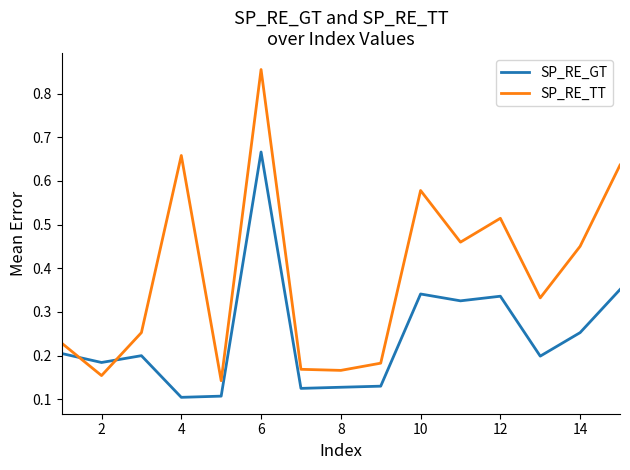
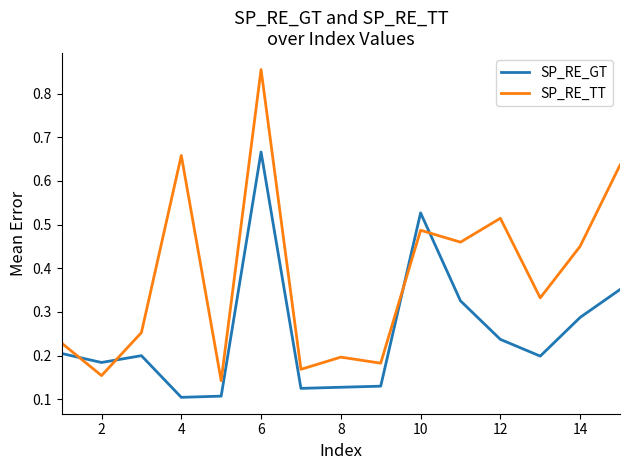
SP_RE_TT, 8: 0.17 -> 0.20
SP_RE_GT, 10: 0.34 -> 0.53
SP_RE_TT, 10: 0.58 -> 0.49
SP_RE_GT, 12: 0.34 -> 0.24
SP_RE_GT, 14: 0.25 -> 0.29
